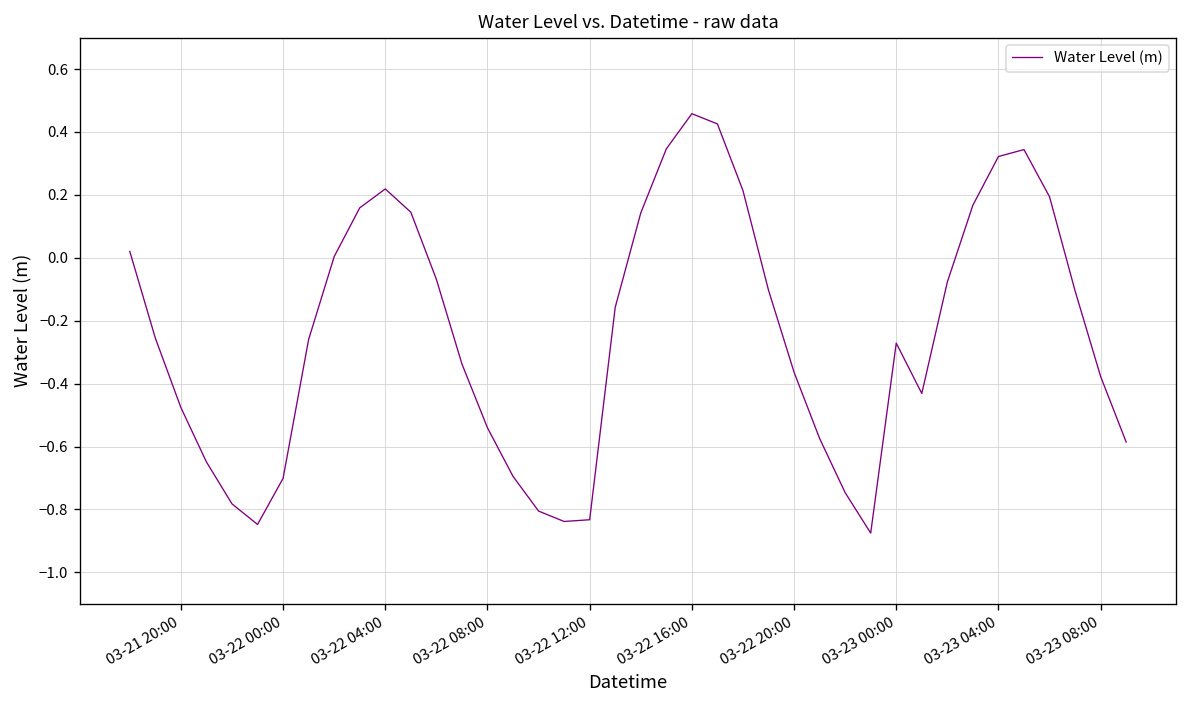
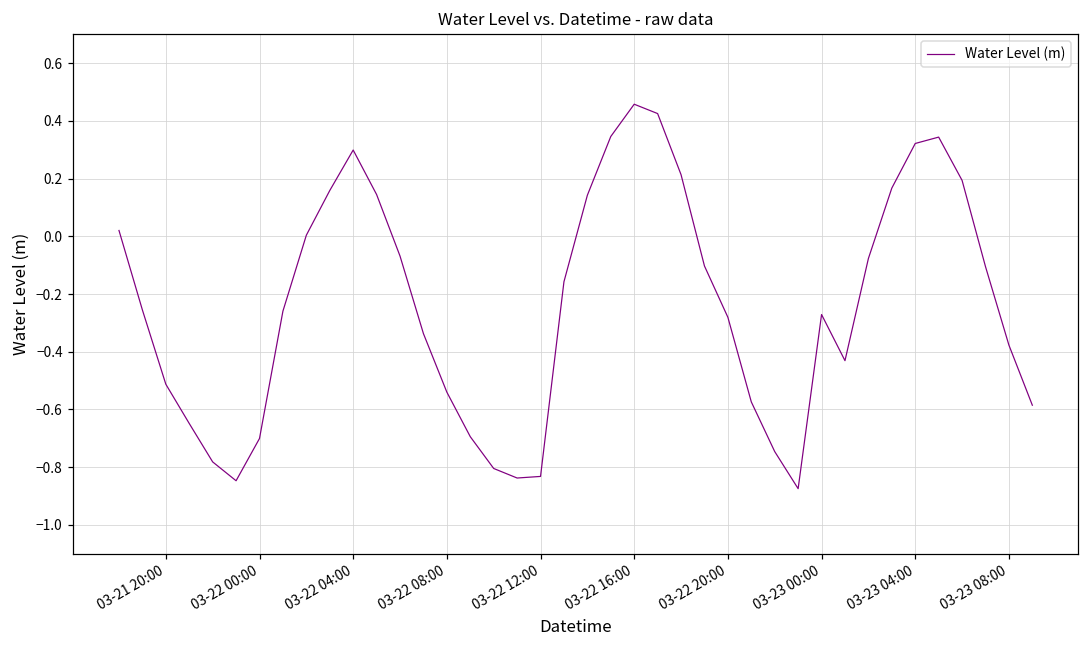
03-21 20:00: -0.48 -> -0.51
03-22 04:00: 0.22 -> 0.30
03-22 20:00: -0.36 -> -0.28
